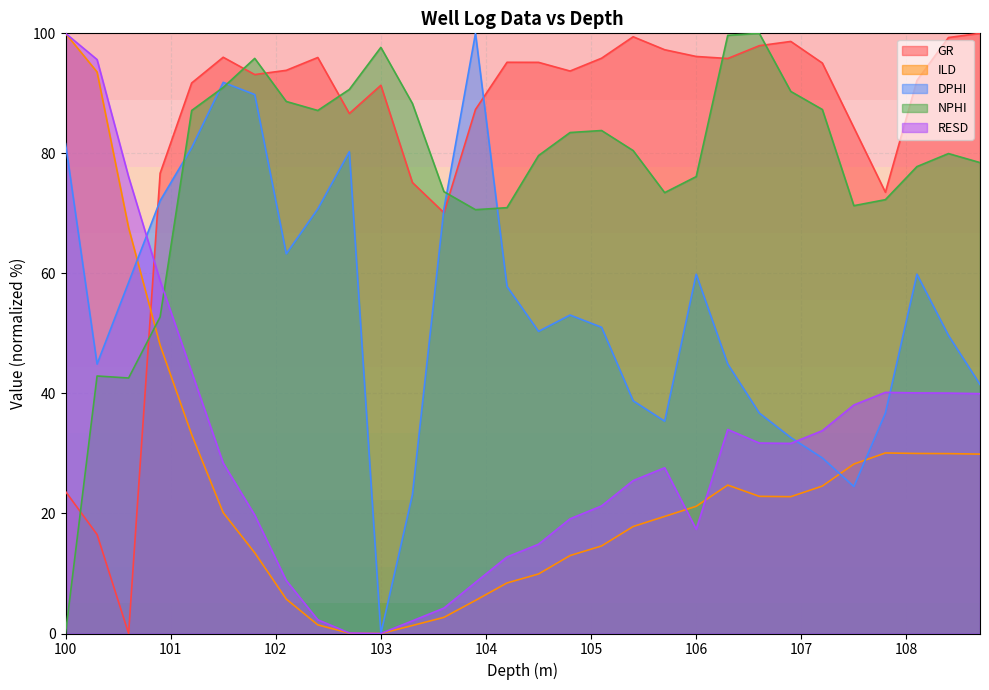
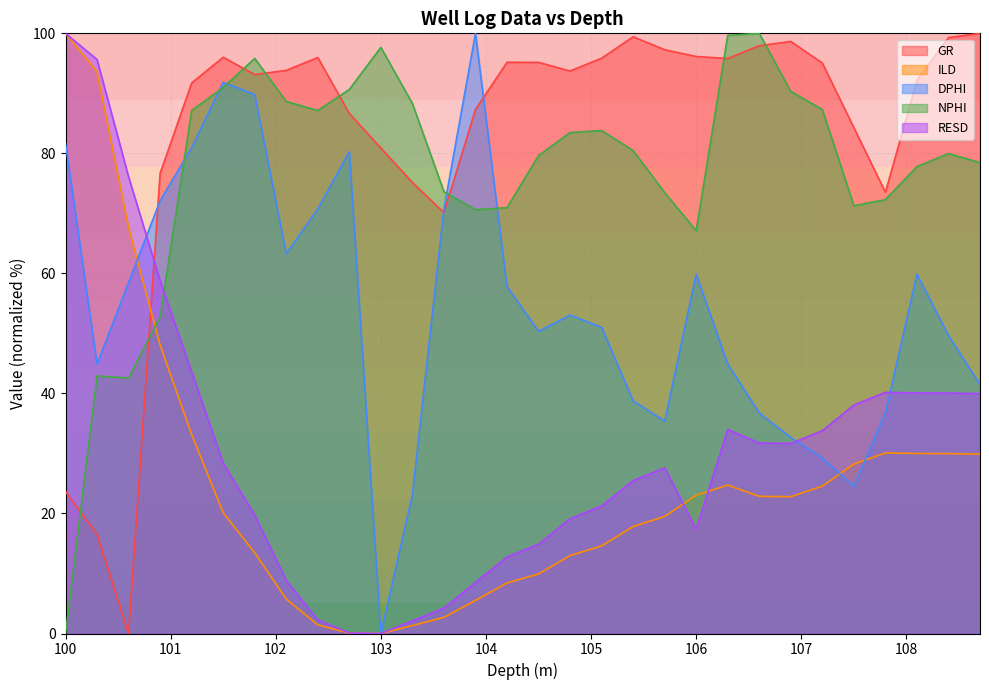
GR, 103: 91 -> 81
ILD, 106: 21 -> 23
NPHI, 106: 76 -> 67
